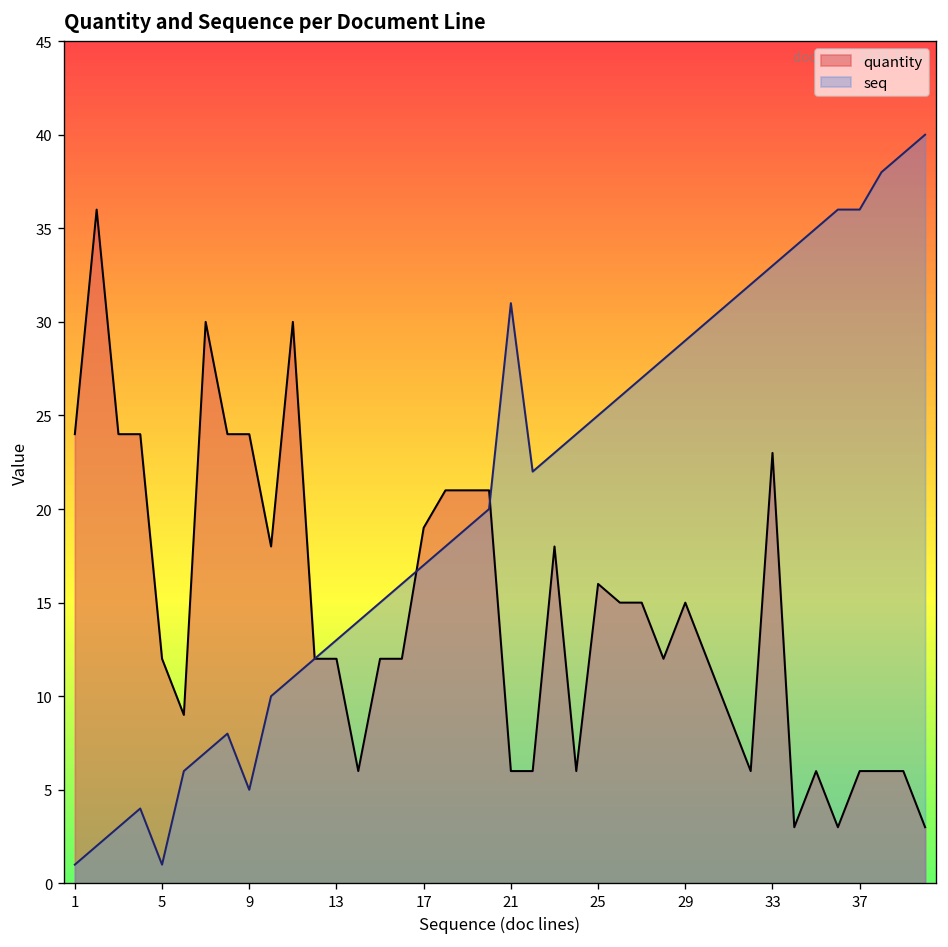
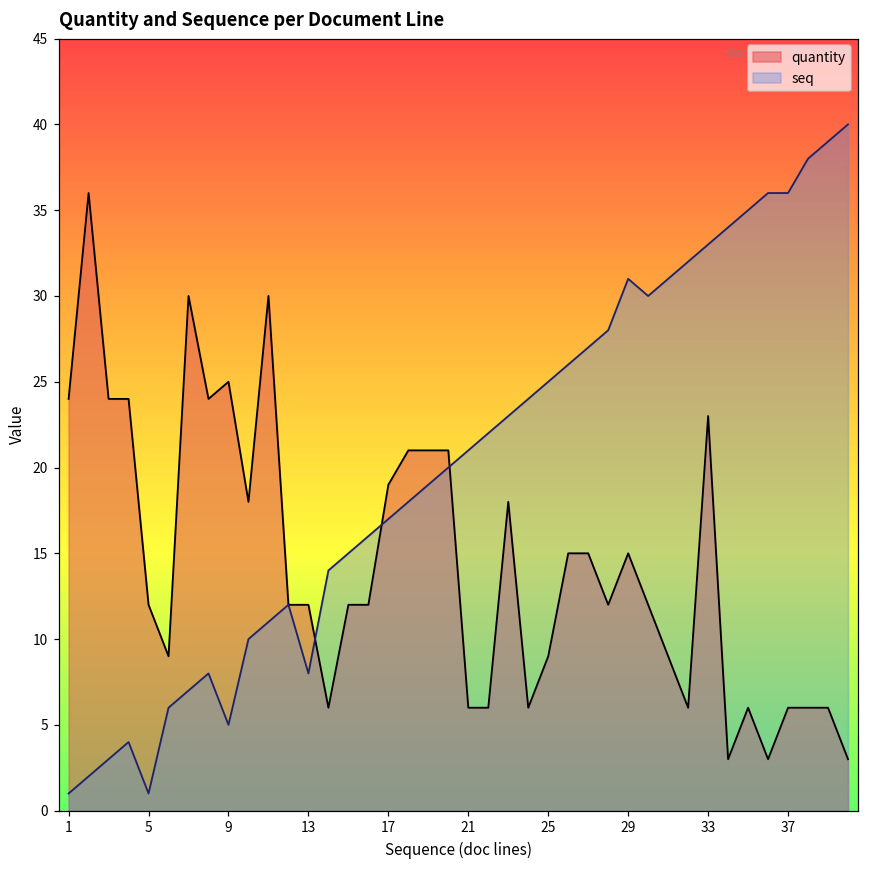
quantity, 9: 24 -> 25
seq, 13: 13 -> 8
seq, 21: 31 -> 21
quantity, 25: 16 -> 9
seq, 29: 29 -> 31
